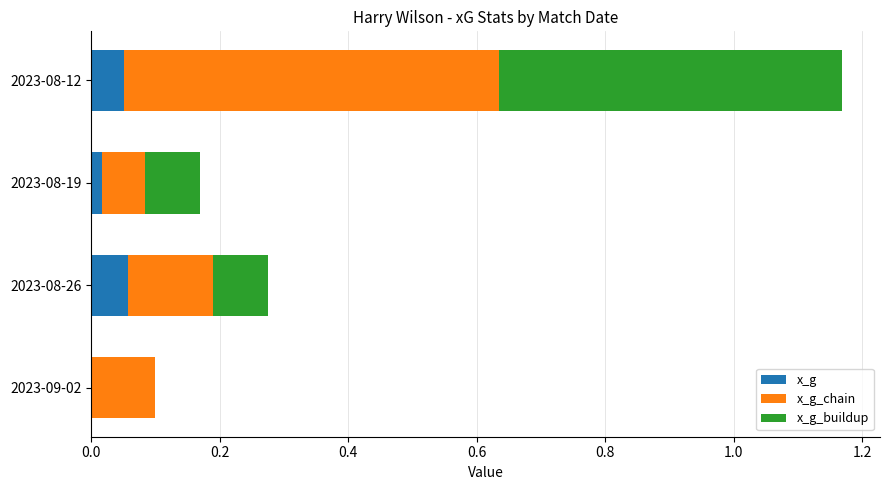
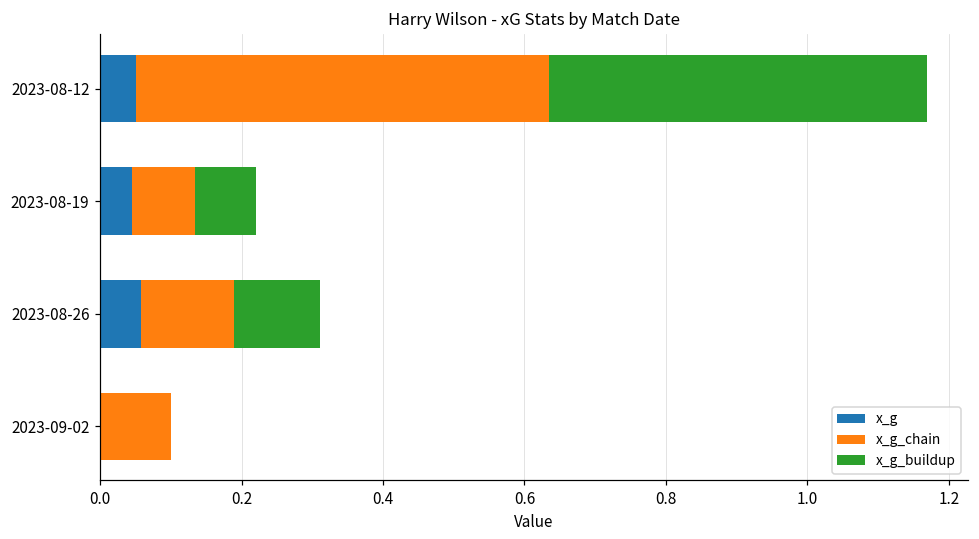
x_g, 2023-08-19: 0.02 -> 0.05
x_g_chain, 2023-08-19: 0.07 -> 0.09
x_g_buildup, 2023-08-26: 0.09 -> 0.12
